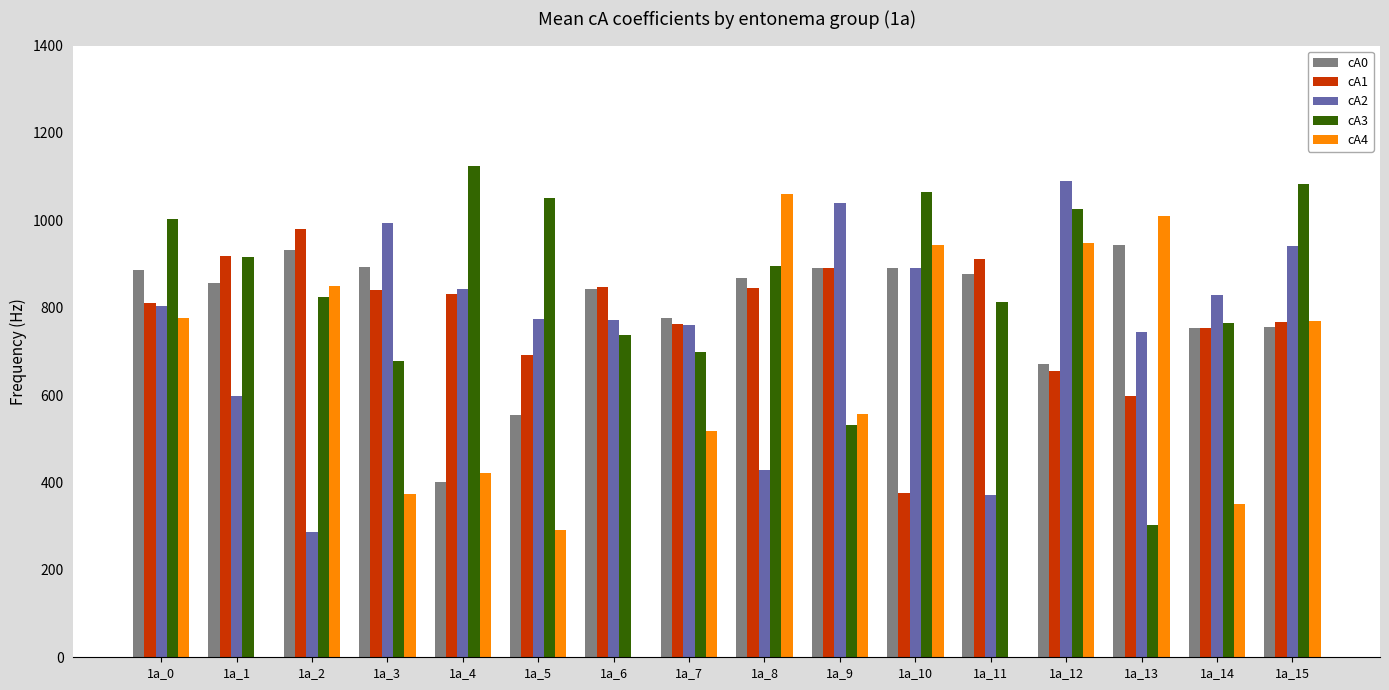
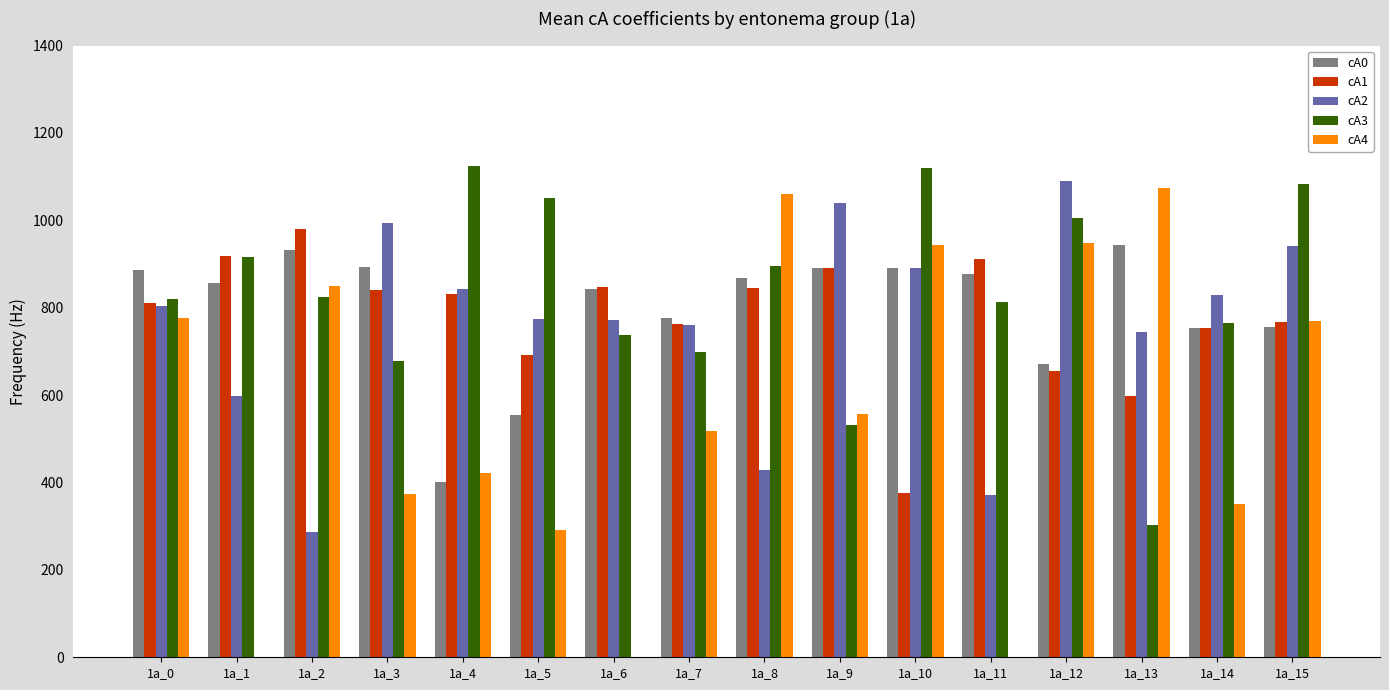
cA3, 1a_0: 1000 -> 820
cA3, 1a_10: 1060 -> 1120
cA3, 1a_12: 1030 -> 1010
cA4, 1a_13: 1010 -> 1080
